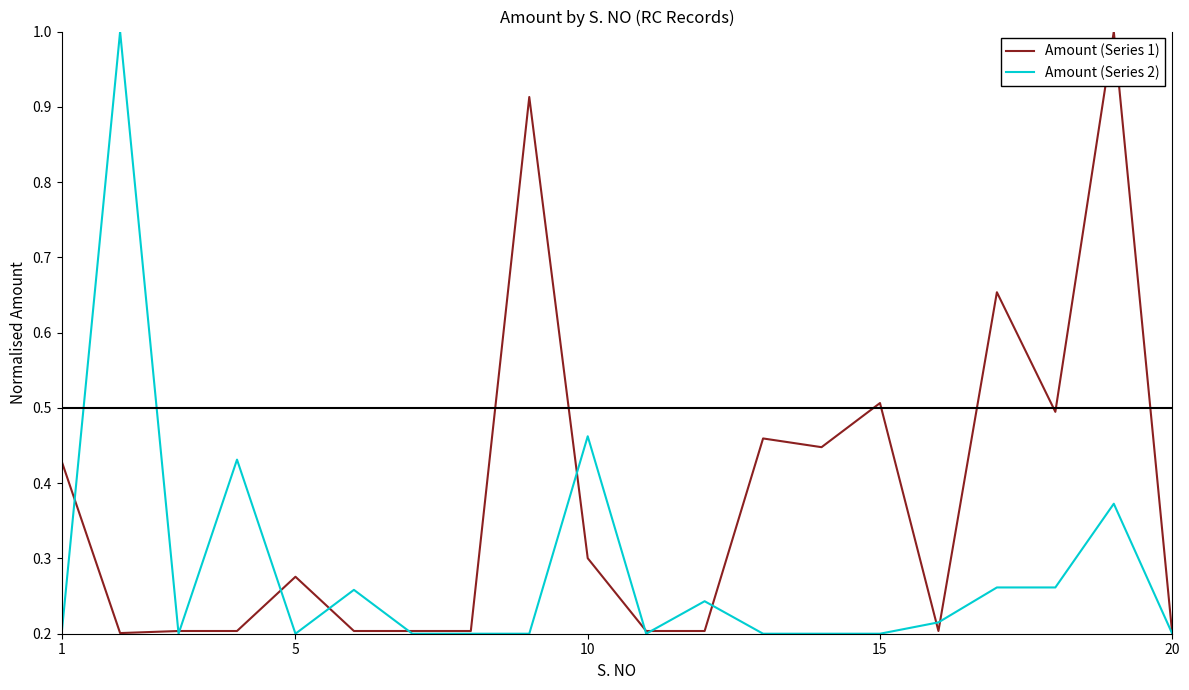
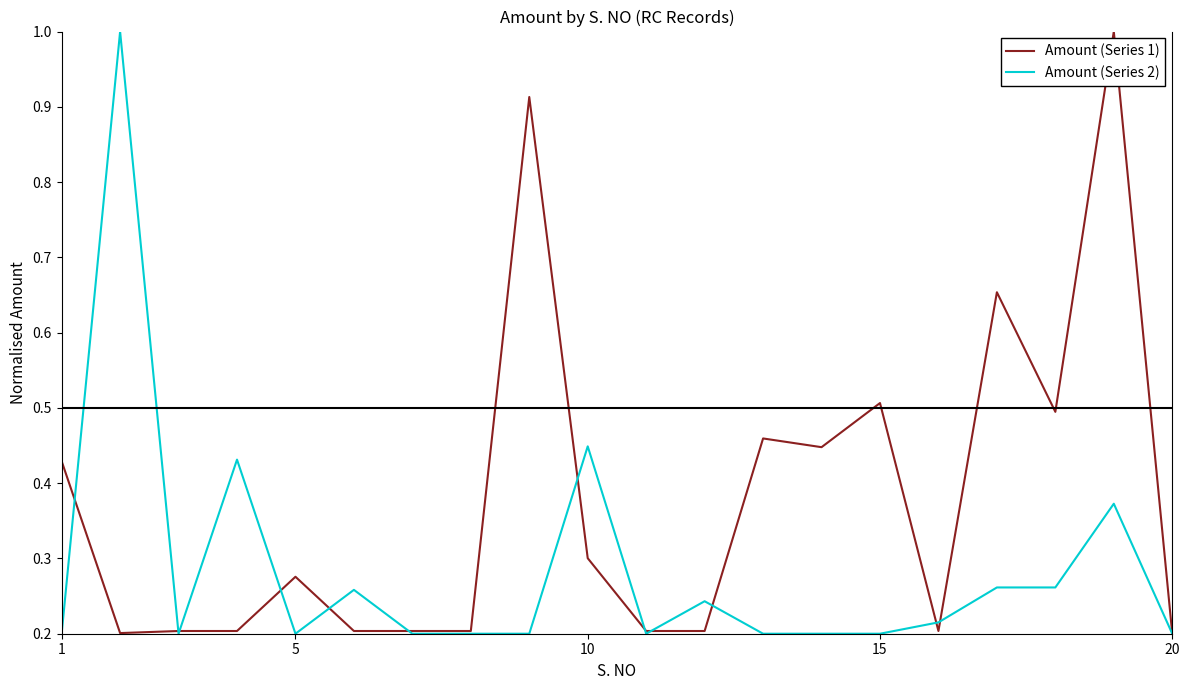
Amount (Series 2), 10: 0.46 -> 0.45
